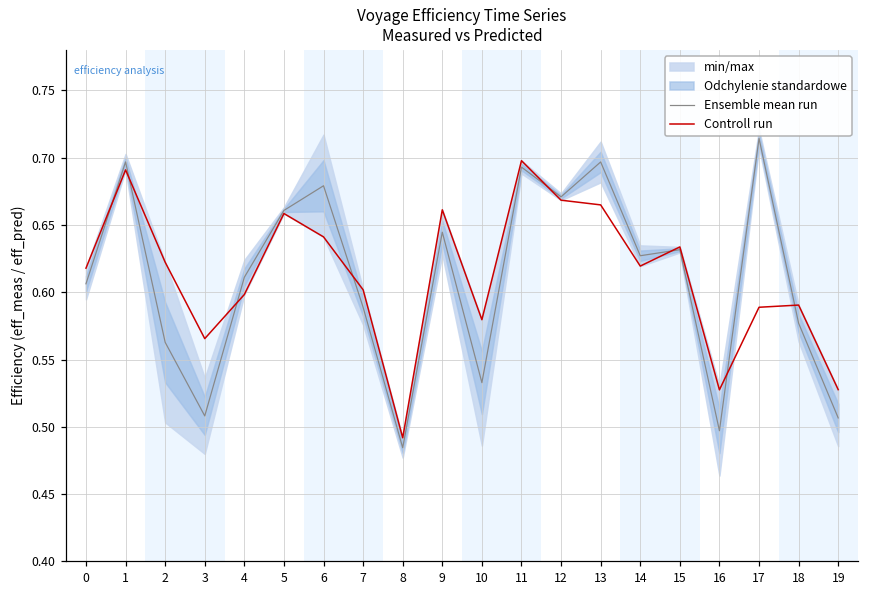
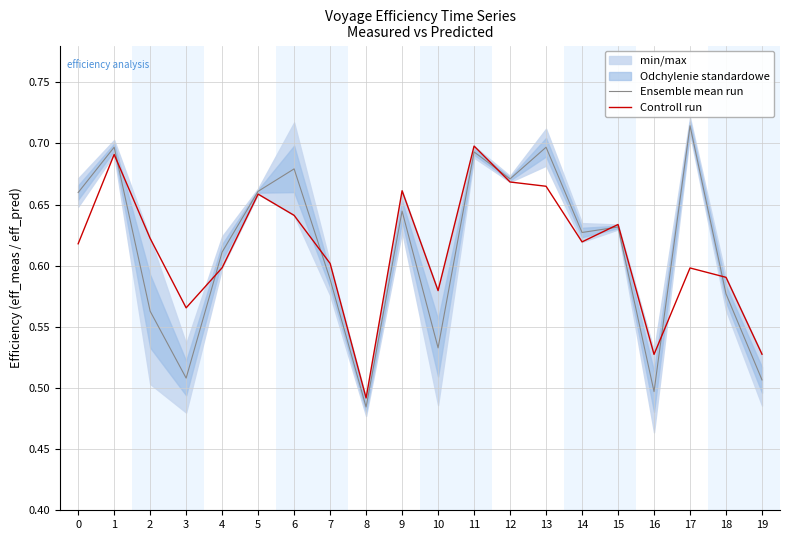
Ensemble mean run, 0: 0.606 -> 0.660
Controll run, 17: 0.589 -> 0.598
